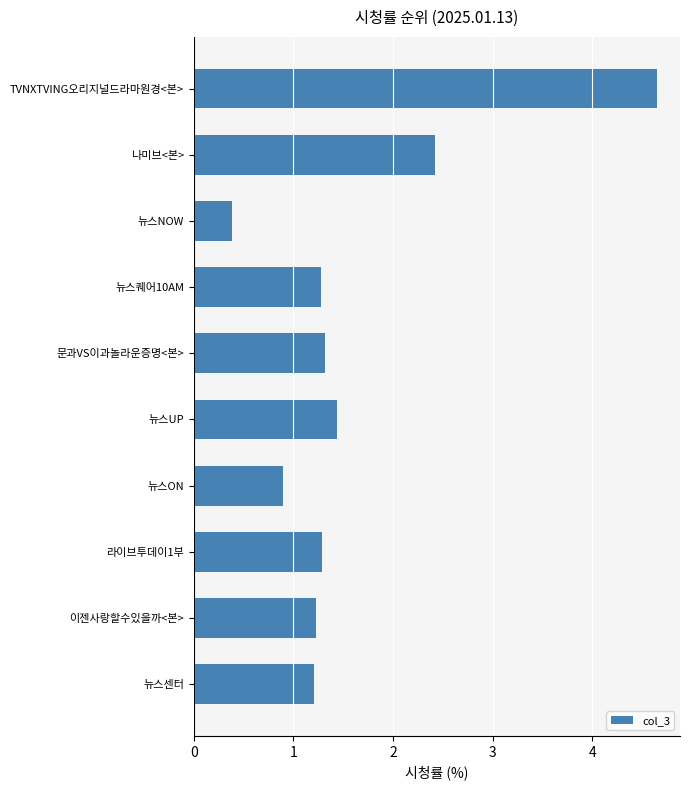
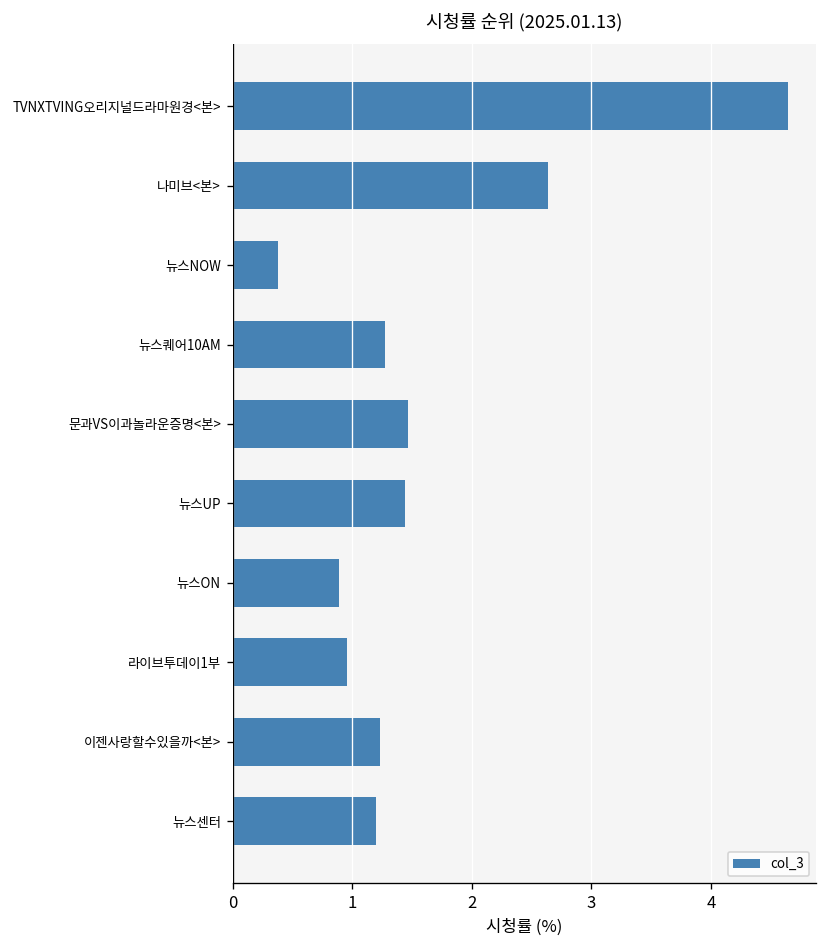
나미브<본>: 2.4 -> 2.6
문과VS이과놀라운증명<본>: 1.3 -> 1.5
라이브투데이1부: 1.3 -> 1.0
